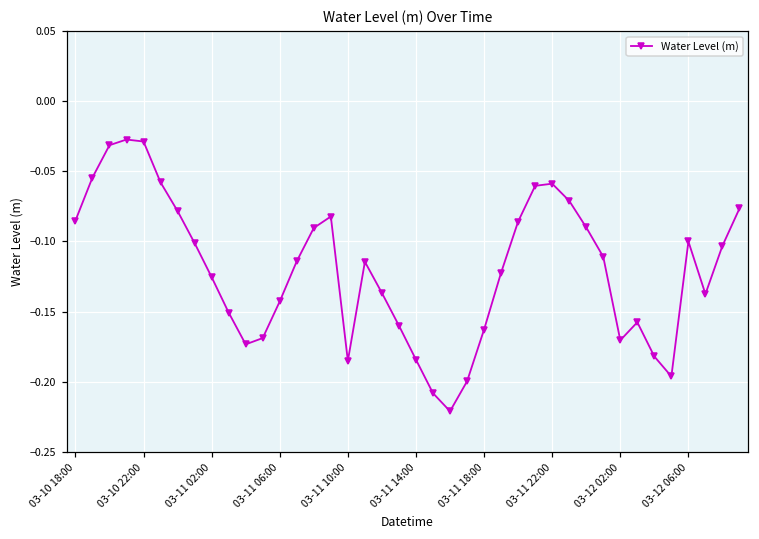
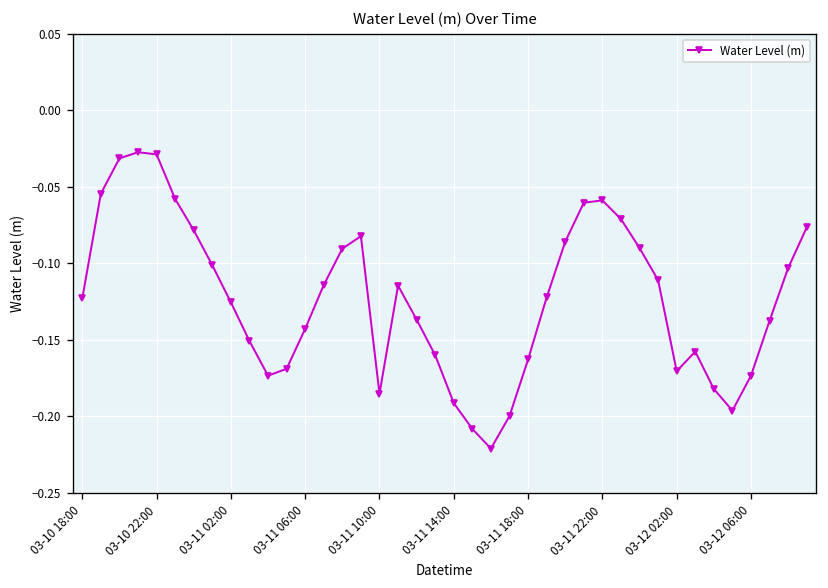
03-10 18:00: -0.085 -> -0.123
03-11 14:00: -0.184 -> -0.191
03-12 06:00: -0.100 -> -0.173
